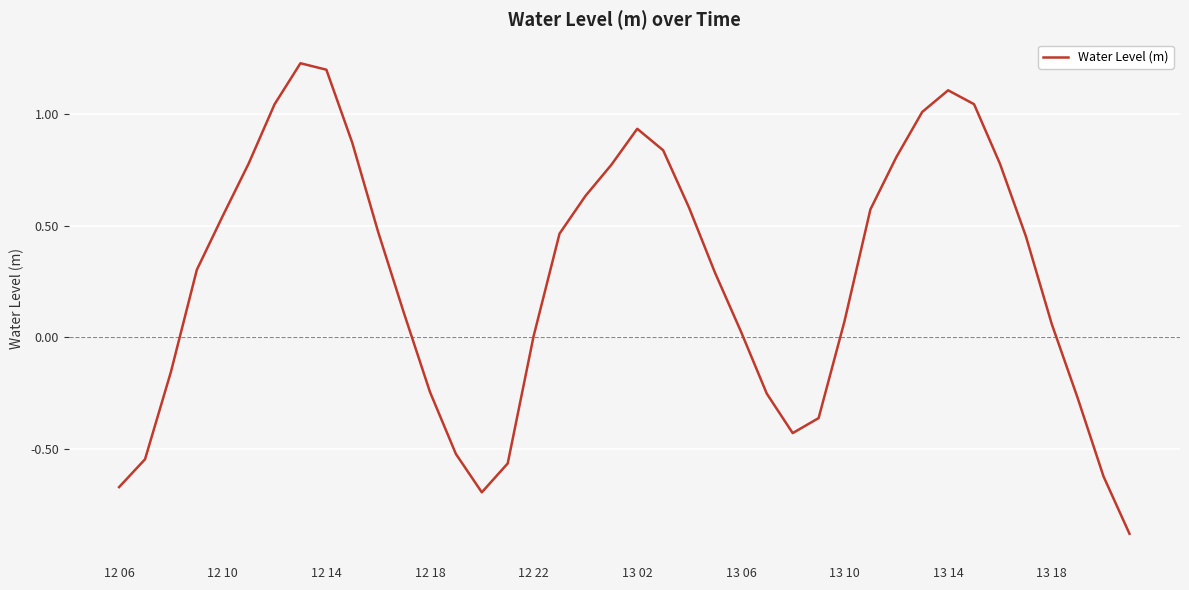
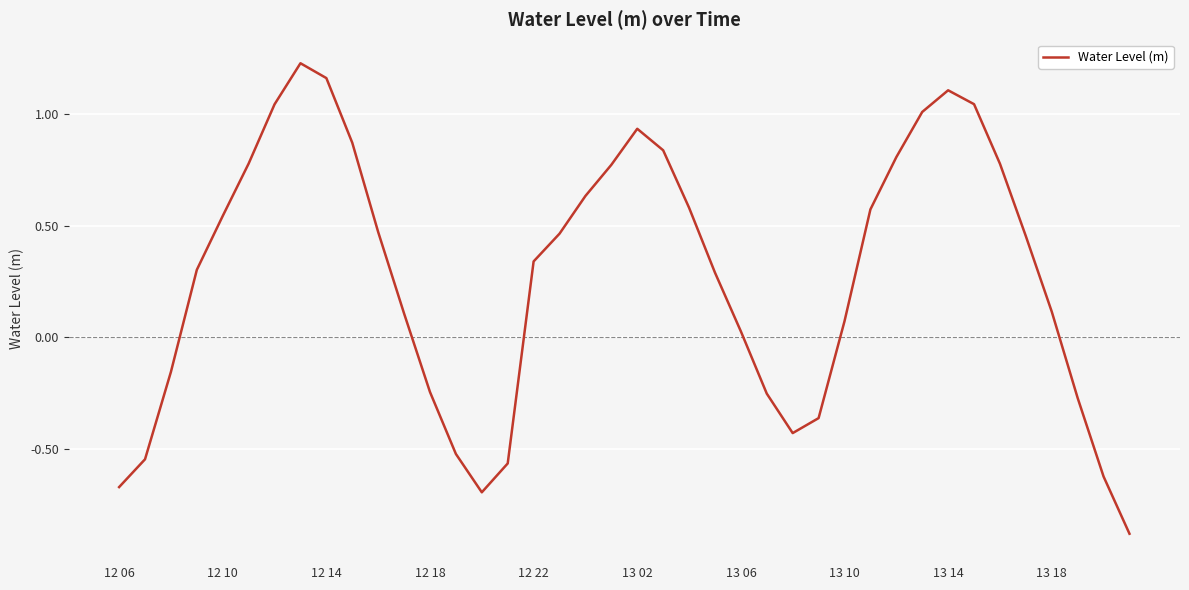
12 14: 1.20 -> 1.16
12 22: 0.00 -> 0.34
13 18: 0.06 -> 0.11
